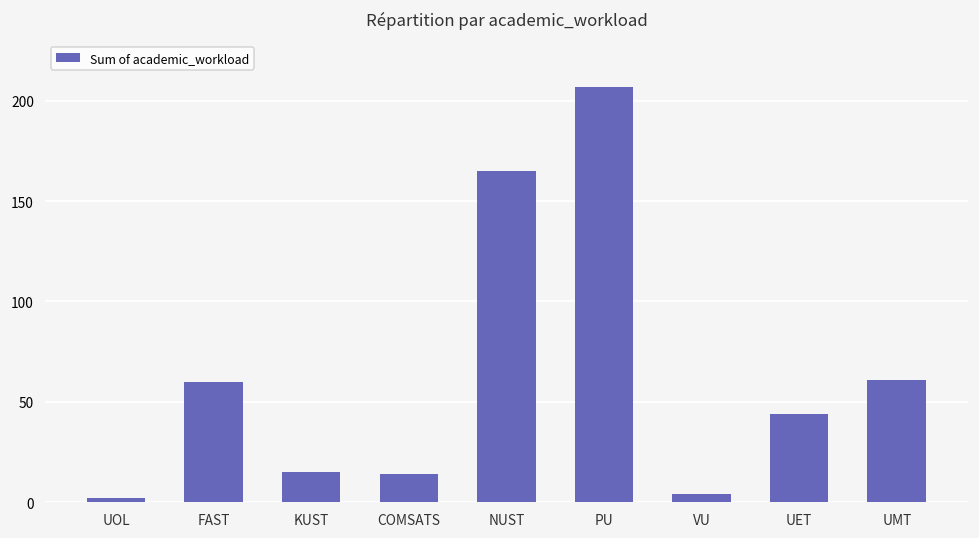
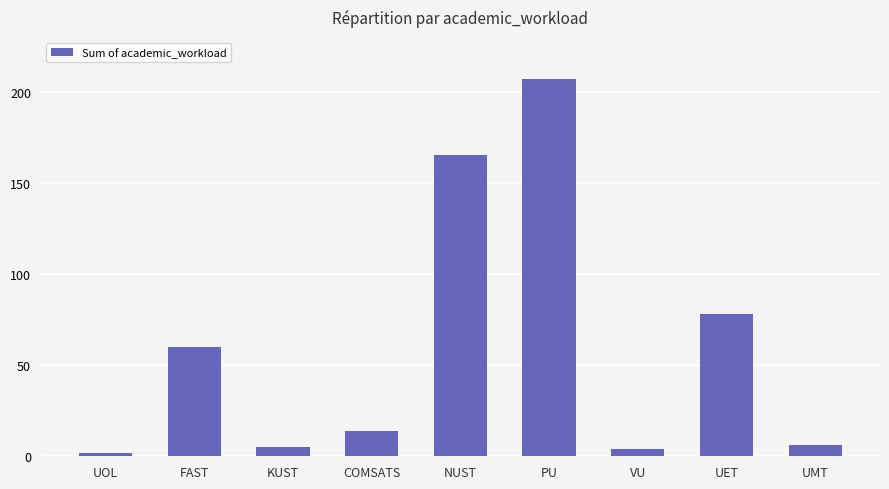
KUST: 15 -> 5
UET: 44 -> 78
UMT: 61 -> 6
